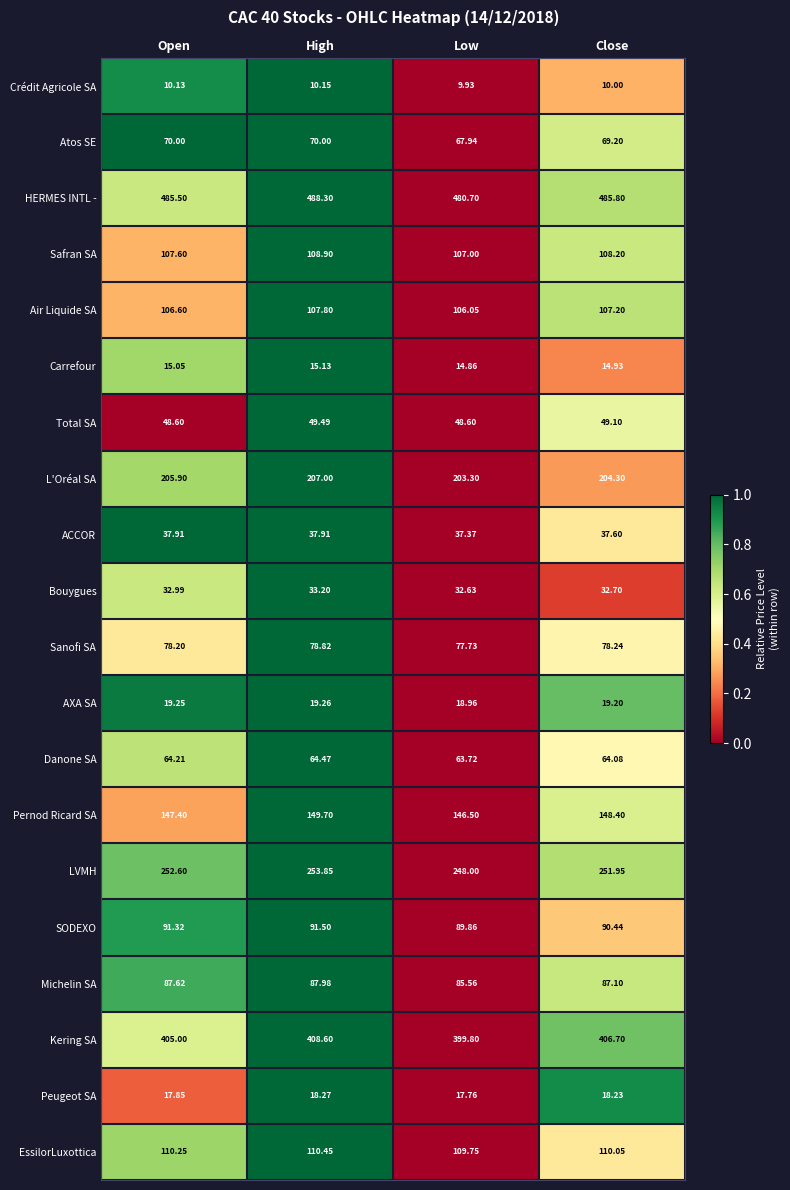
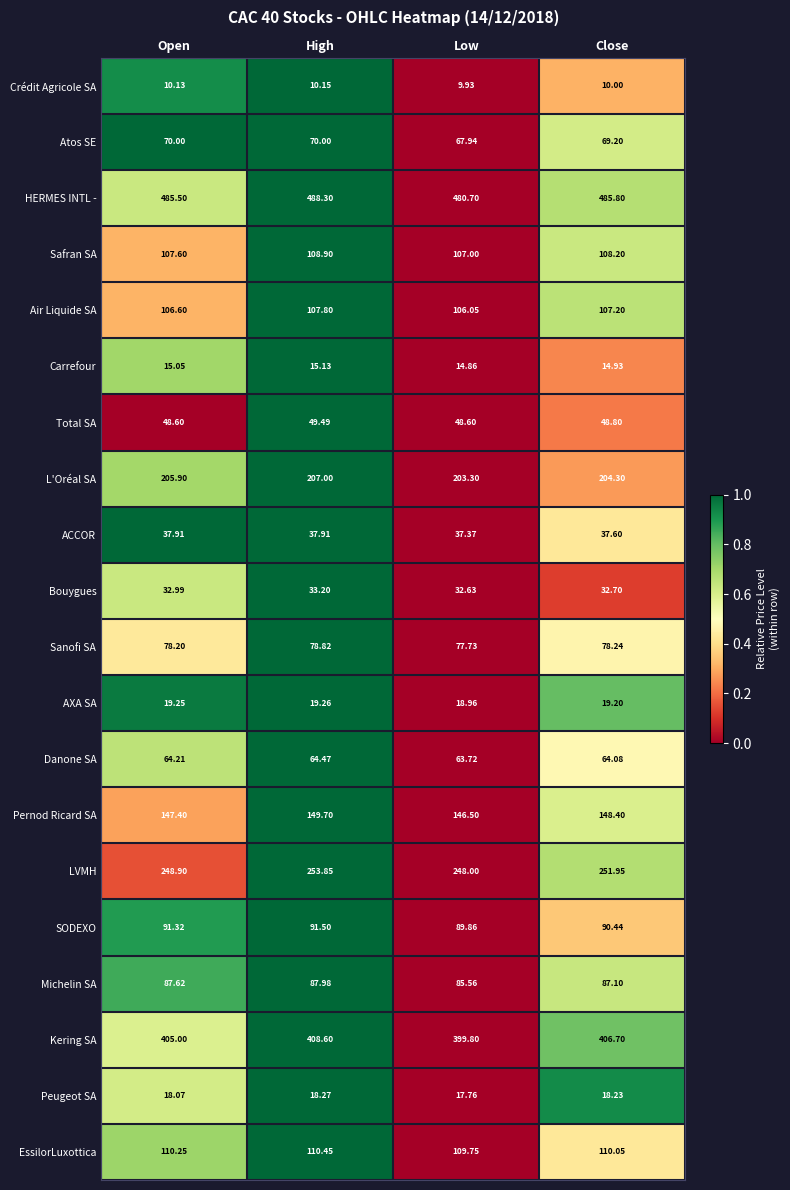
Total SA, Close: 49.10 -> 48.80
LVMH, Open: 252.60 -> 248.90
Peugeot SA, Open: 17.85 -> 18.07
